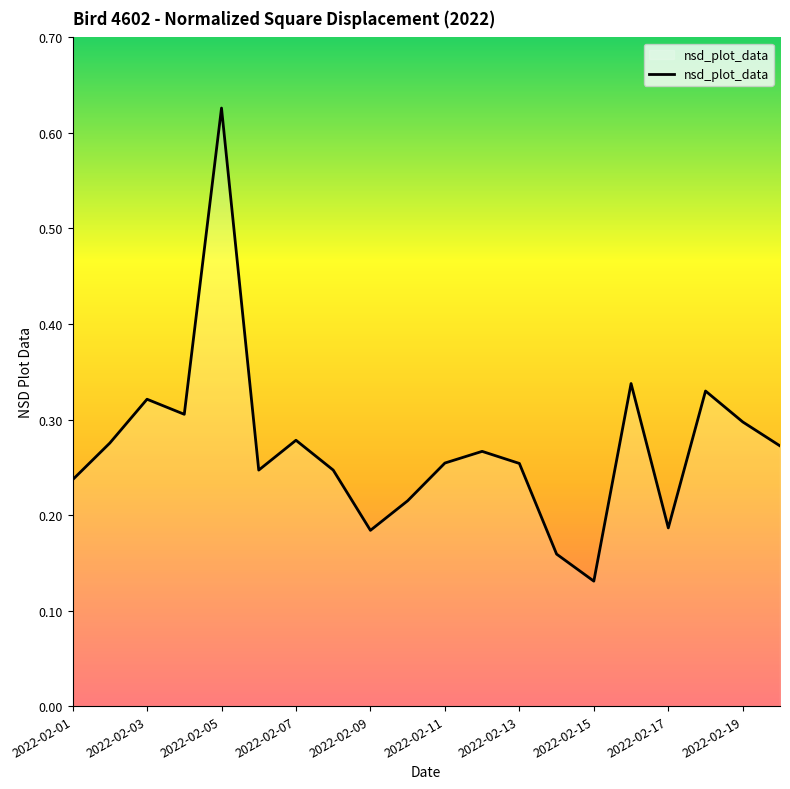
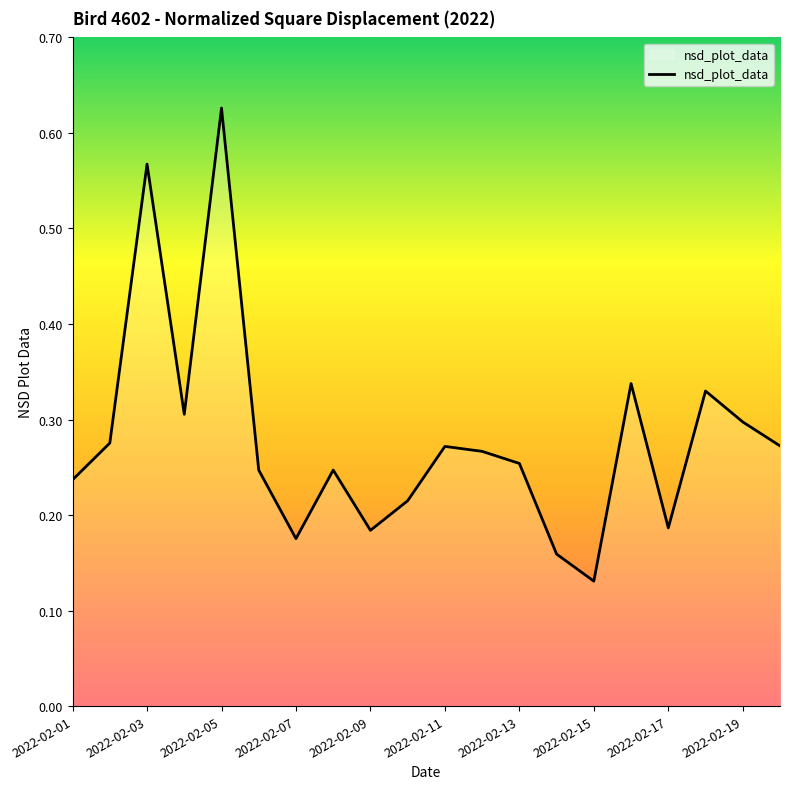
2022-02-03: 0.32 -> 0.57
2022-02-07: 0.28 -> 0.18
2022-02-11: 0.25 -> 0.27
